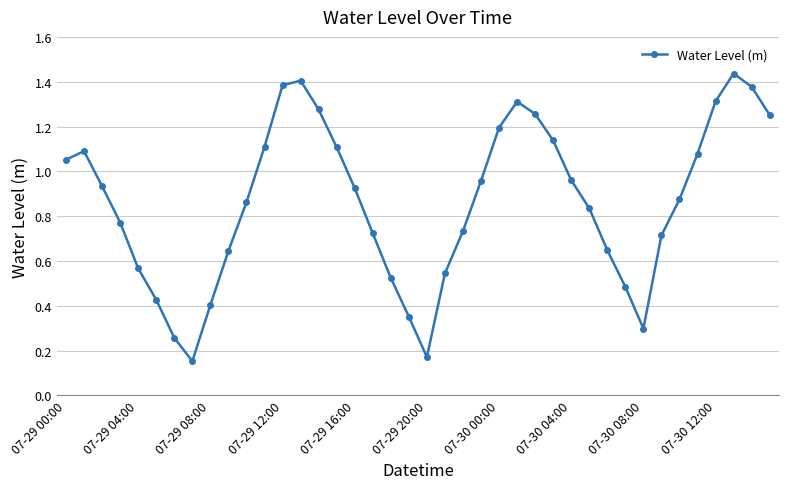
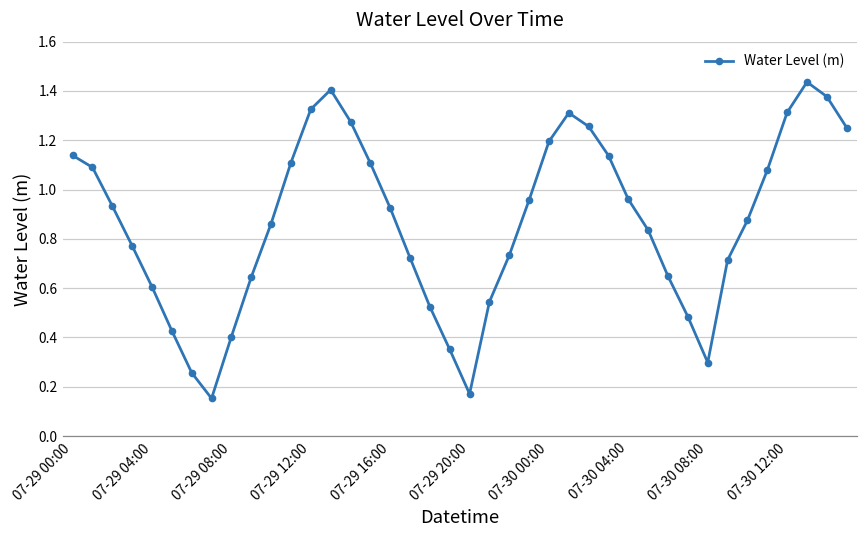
07-29 00:00: 1.05 -> 1.14
07-29 04:00: 0.57 -> 0.61
07-29 12:00: 1.38 -> 1.33
